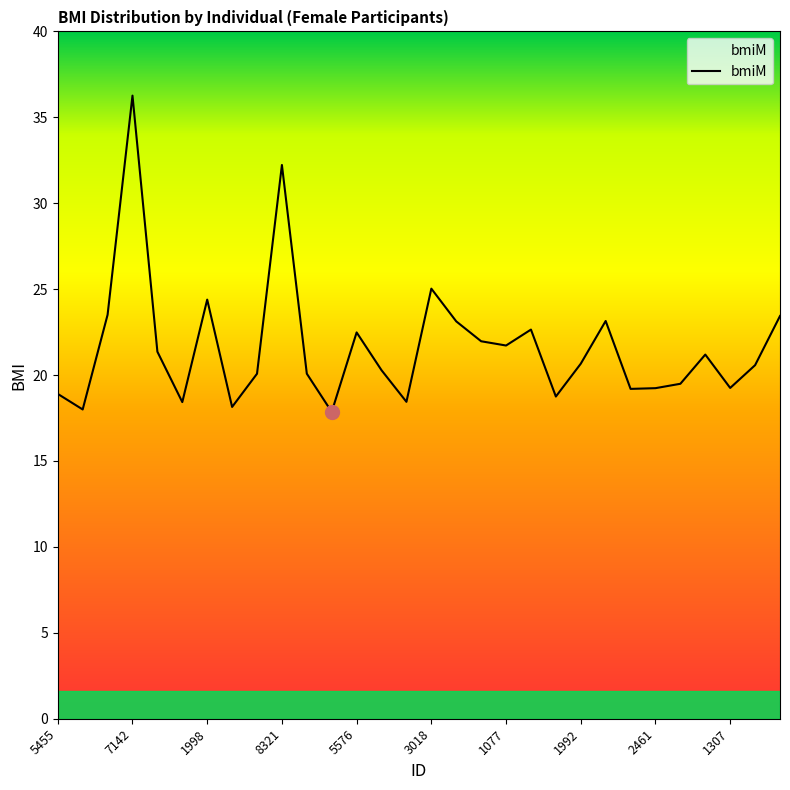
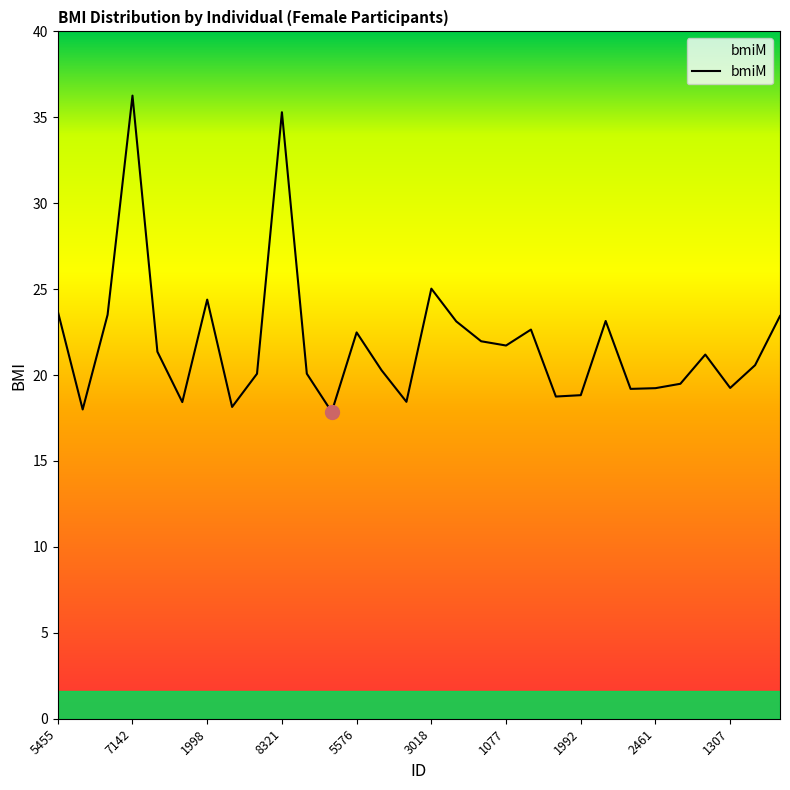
bmiM, 5455: 18.9 -> 23.7
bmiM, 8321: 32.2 -> 35.3
bmiM, 1992: 20.7 -> 18.8
